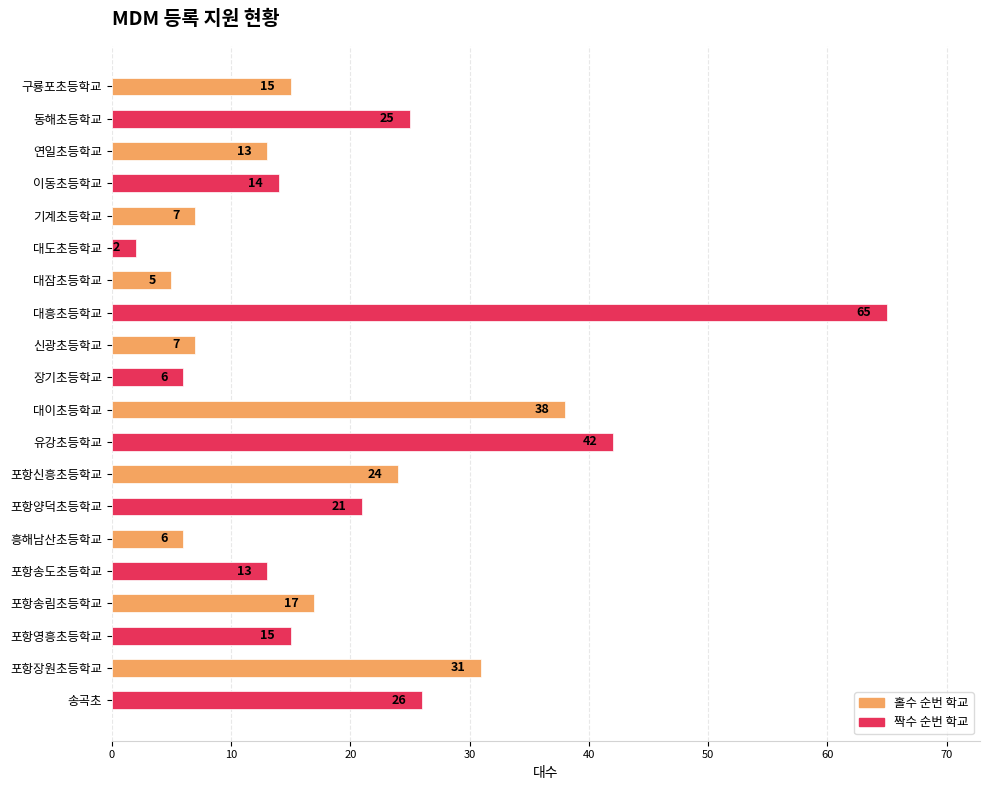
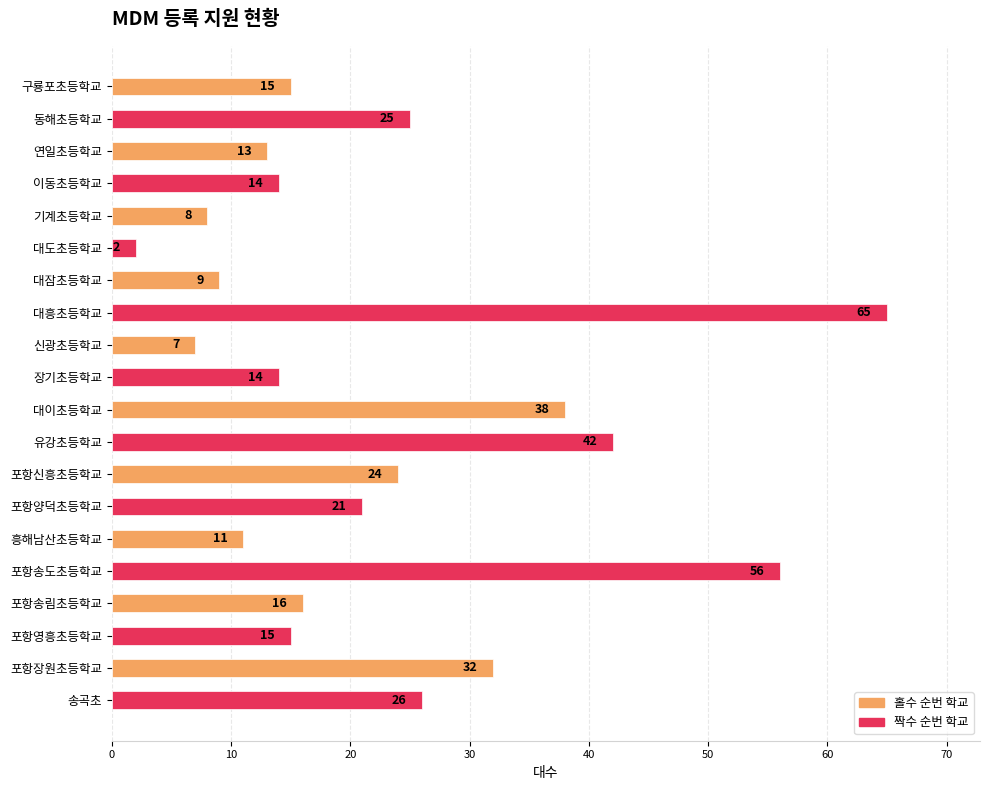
기계초등학교: 7 -> 8
대잠초등학교: 5 -> 9
장기초등학교: 6 -> 14
흥해남산초등학교: 6 -> 11
포항송도초등학교: 13 -> 56
포항송림초등학교: 17 -> 16
포항장원초등학교: 31 -> 32
